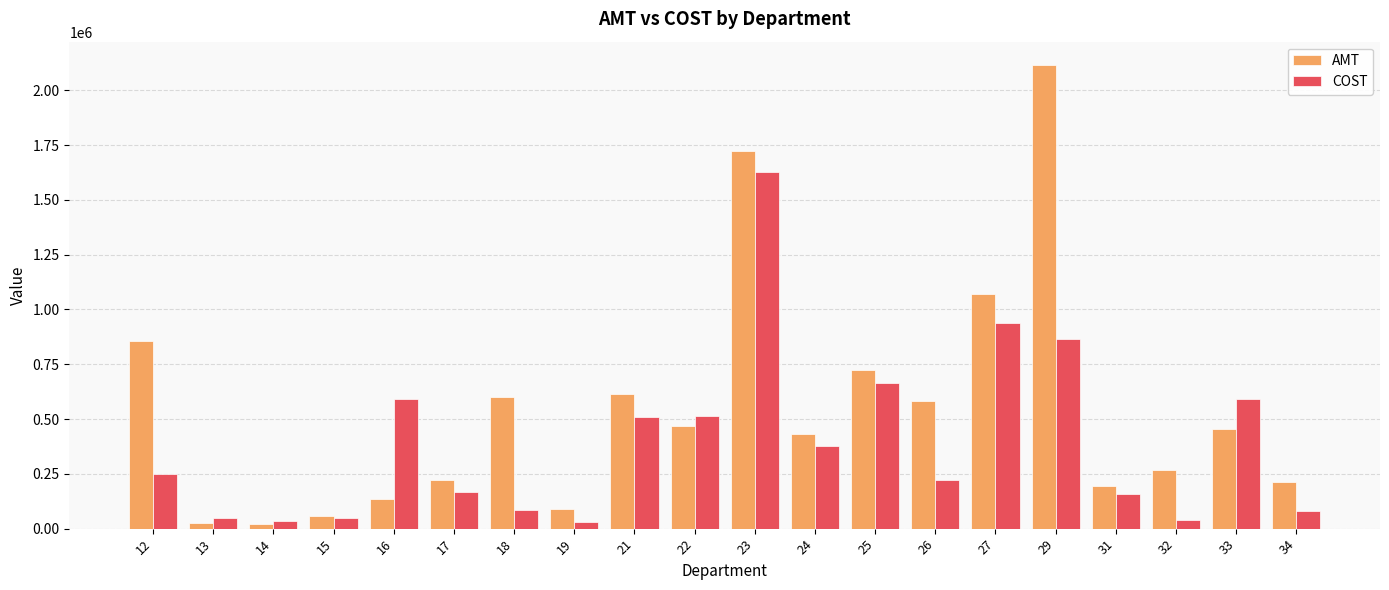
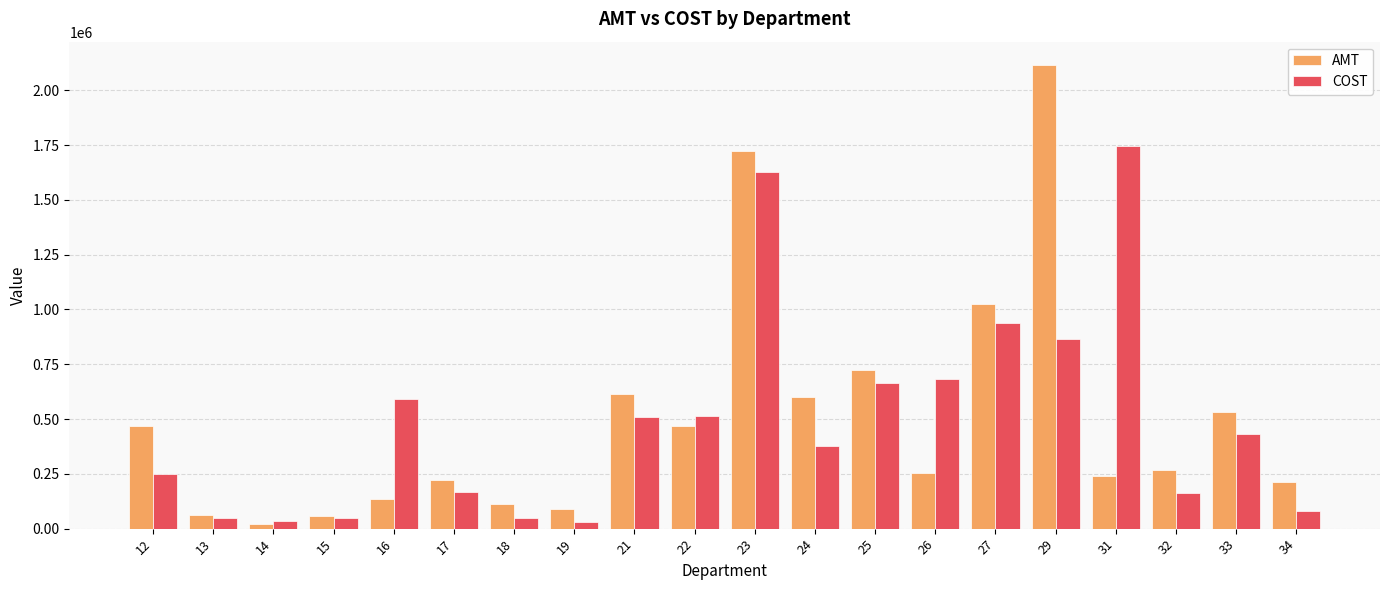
AMT, 12: 860000 -> 470000
AMT, 13: 30000 -> 60000
AMT, 18: 600000 -> 110000
COST, 18: 90000 -> 50000
AMT, 24: 430000 -> 600000
AMT, 26: 580000 -> 250000
COST, 26: 220000 -> 680000
AMT, 27: 1070000 -> 1020000
AMT, 31: 190000 -> 240000
COST, 31: 160000 -> 1750000
COST, 32: 40000 -> 160000
AMT, 33: 450000 -> 530000
COST, 33: 590000 -> 430000
